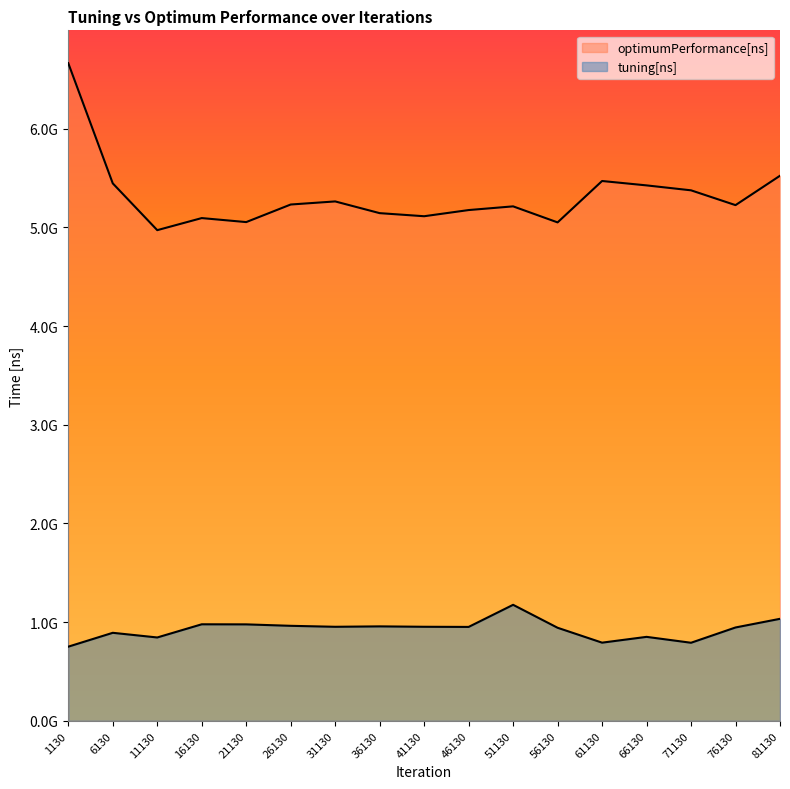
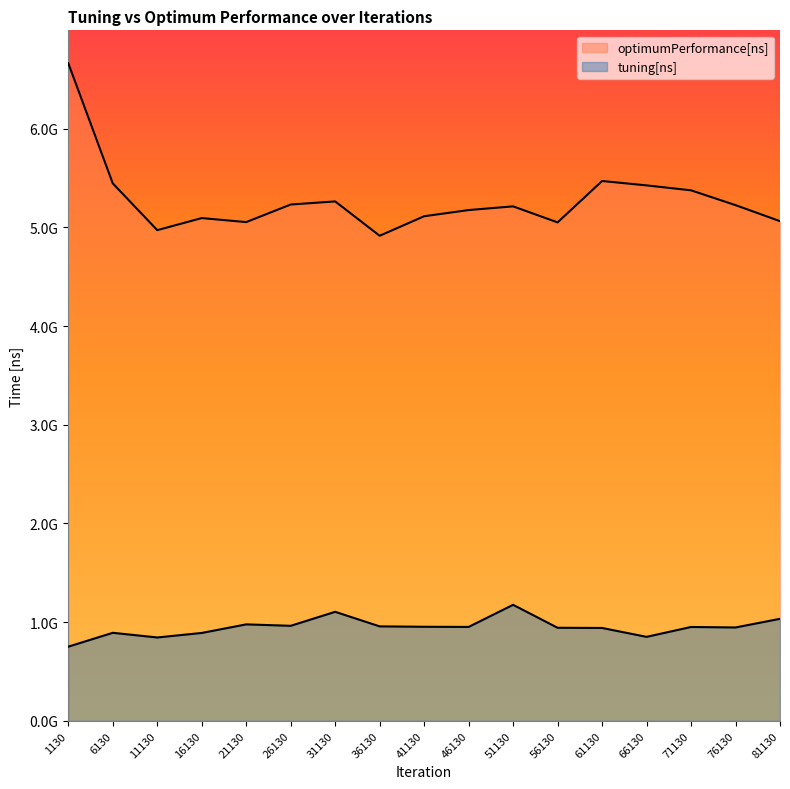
tuning[ns], 16130: 1000000000 -> 900000000
tuning[ns], 31130: 1000000000 -> 1100000000
optimumPerformance[ns], 36130: 5100000000 -> 4900000000
tuning[ns], 61130: 800000000 -> 900000000
tuning[ns], 71130: 800000000 -> 1000000000
optimumPerformance[ns], 81130: 5500000000 -> 5100000000
